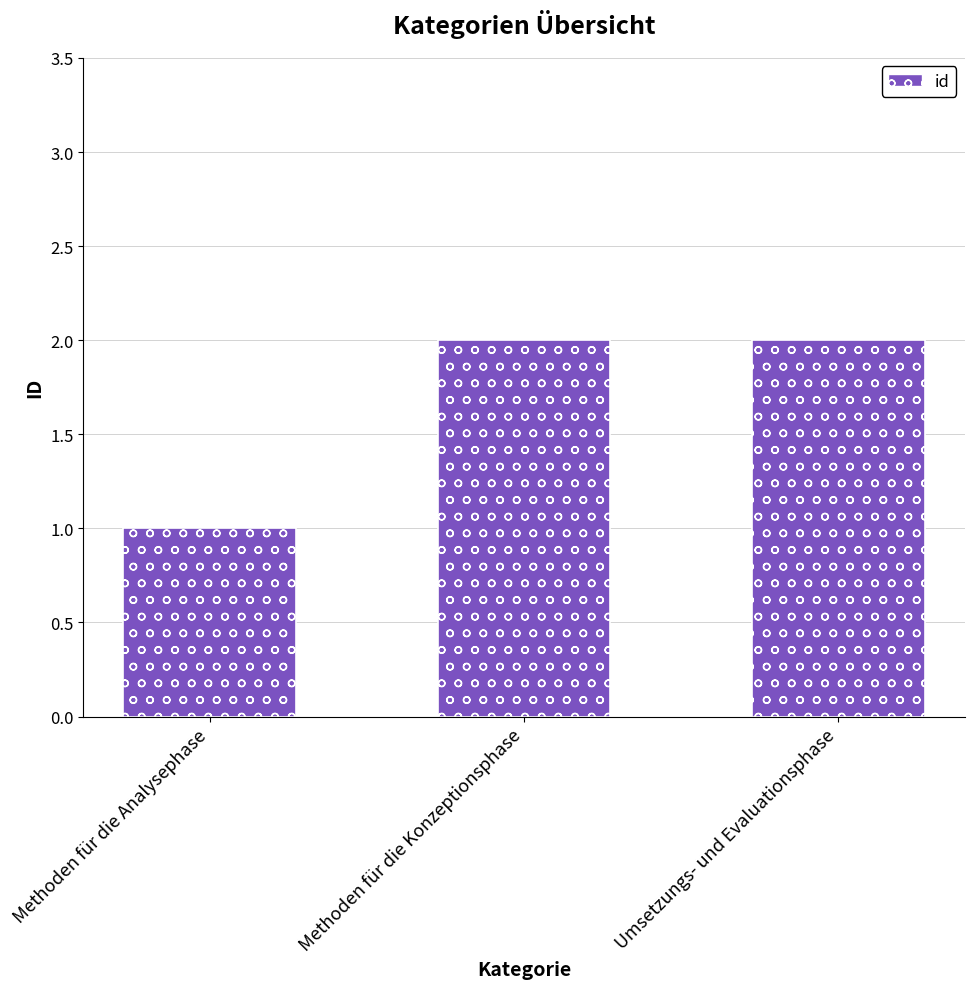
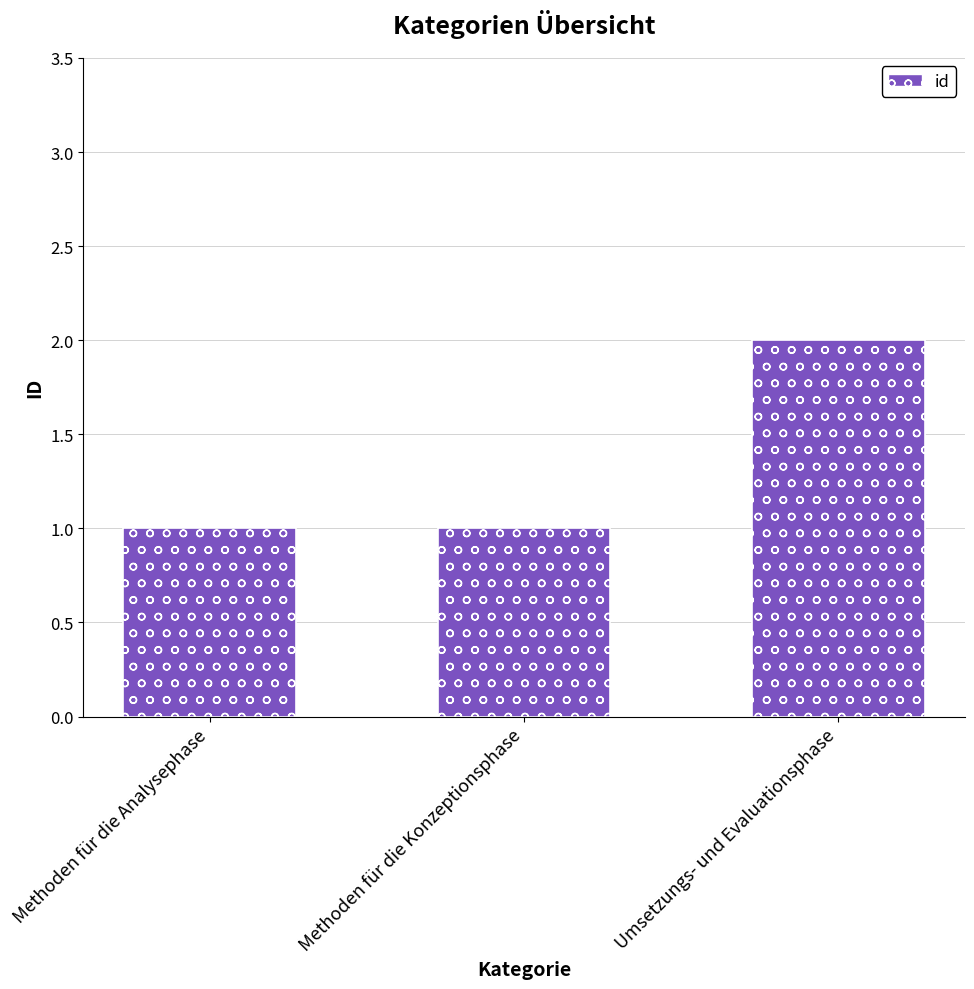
Methoden für die Konzeptionsphase: 2 -> 1
